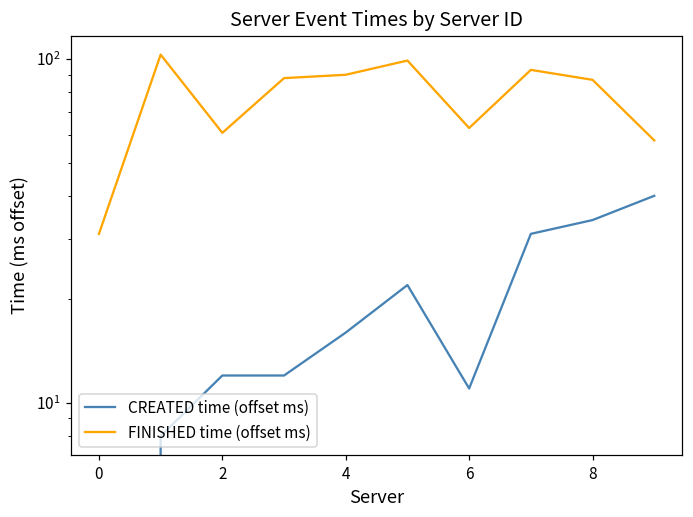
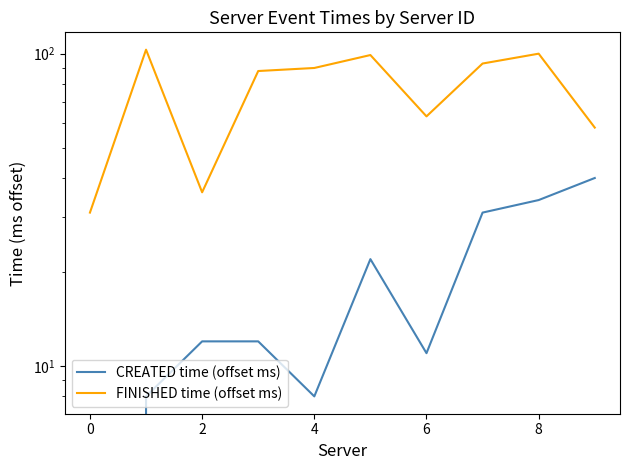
FINISHED time (offset ms), 2: 61 -> 36
CREATED time (offset ms), 4: 16 -> 8.0
FINISHED time (offset ms), 8: 87 -> 100
